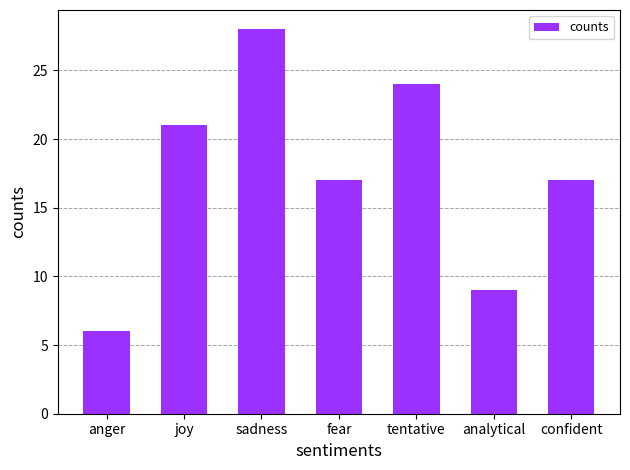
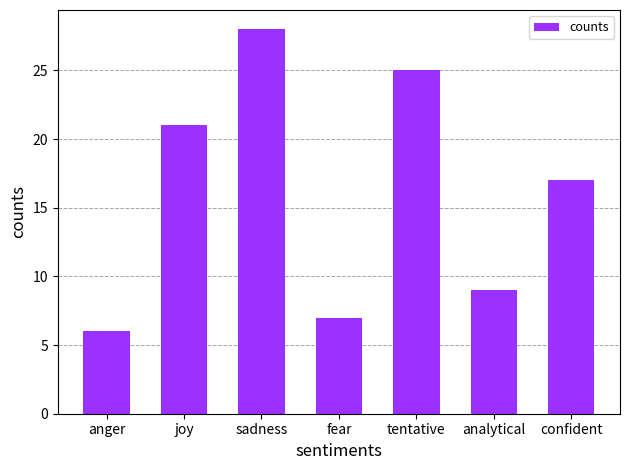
fear: 17 -> 7
tentative: 24 -> 25
